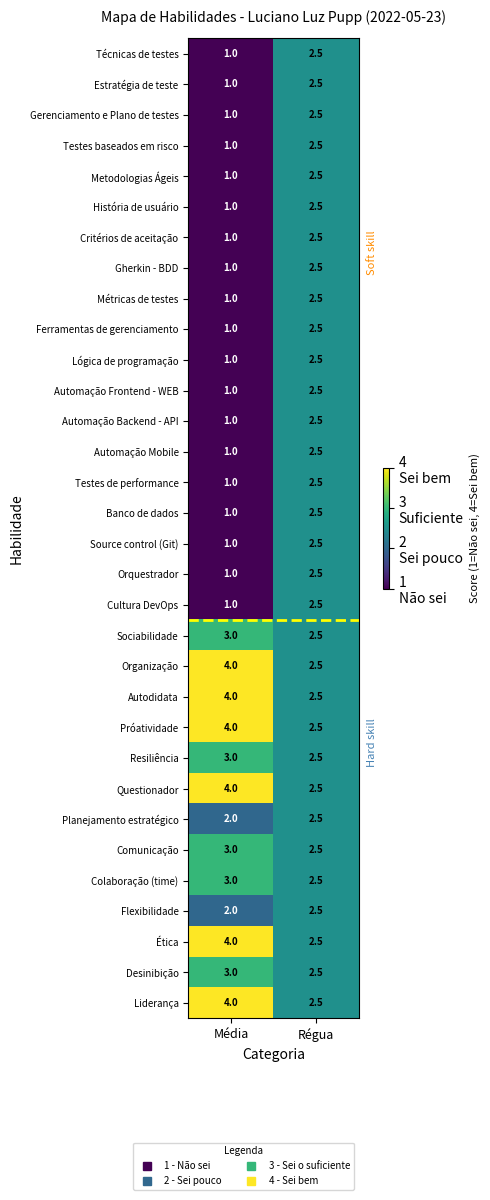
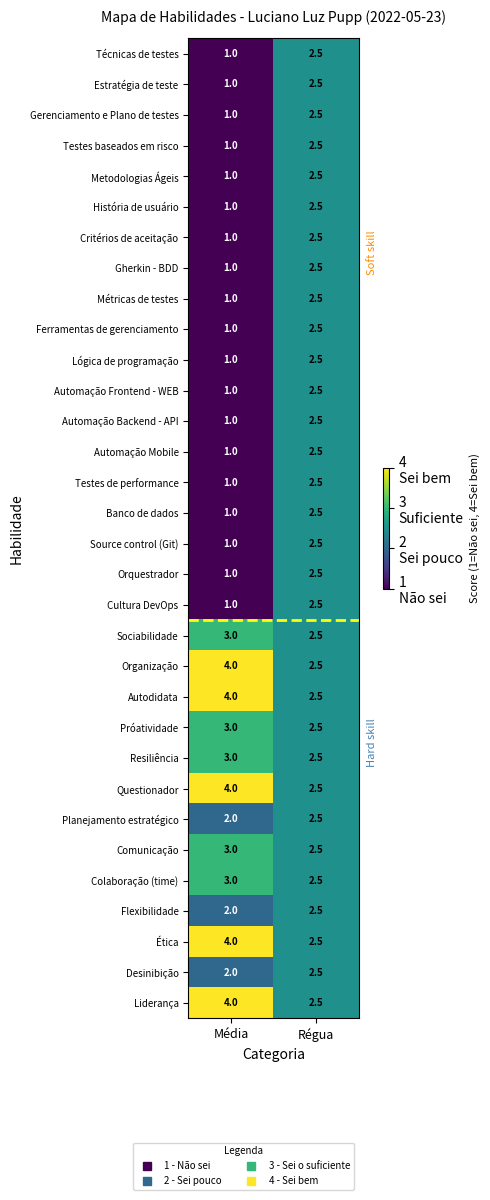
Próatividade, Média: 4.0 -> 3.0
Desinibição, Média: 3.0 -> 2.0
